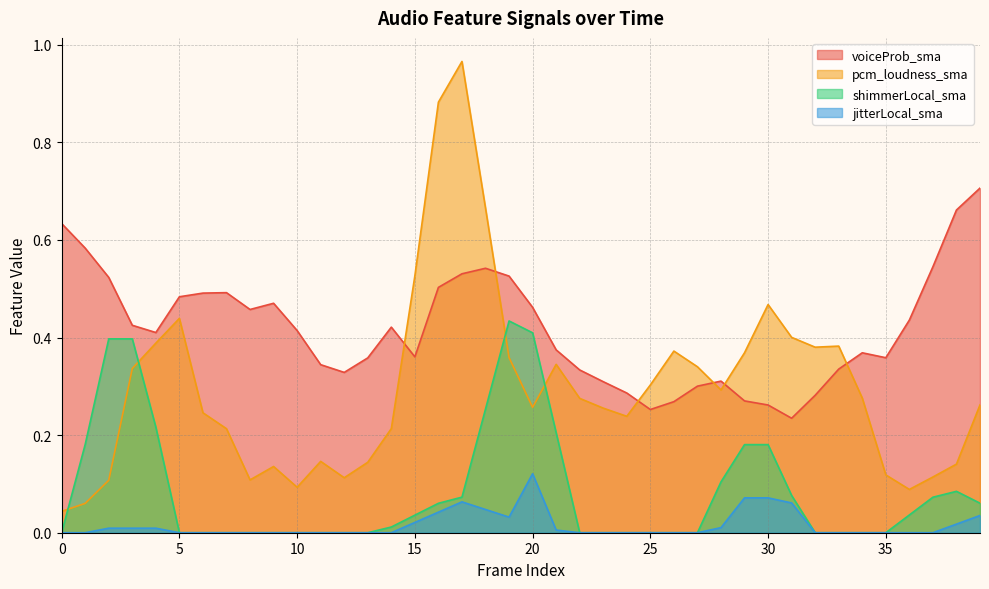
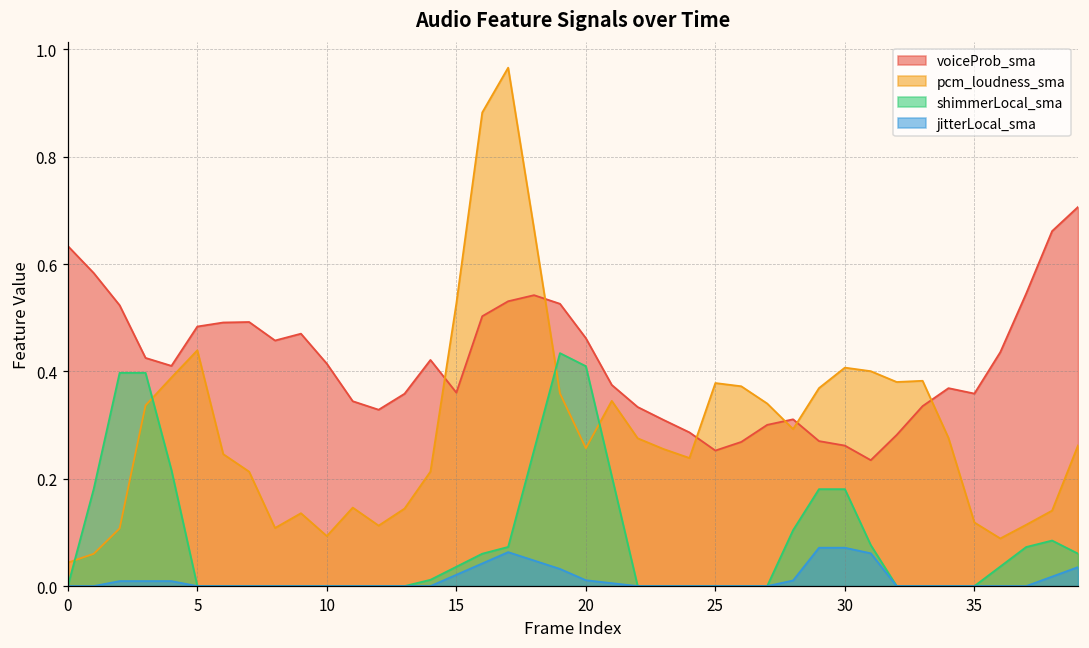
jitterLocal_sma, 20: 0.12 -> 0.01
pcm_loudness_sma, 25: 0.30 -> 0.38
pcm_loudness_sma, 30: 0.47 -> 0.41
